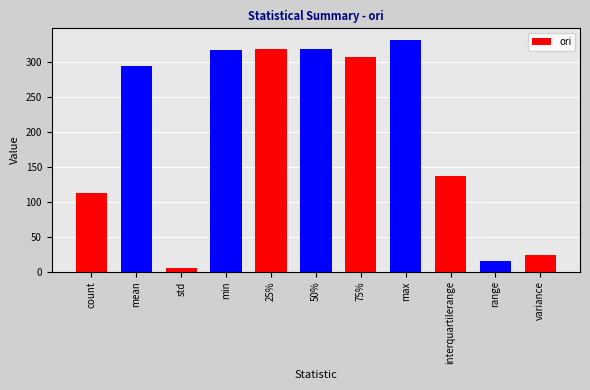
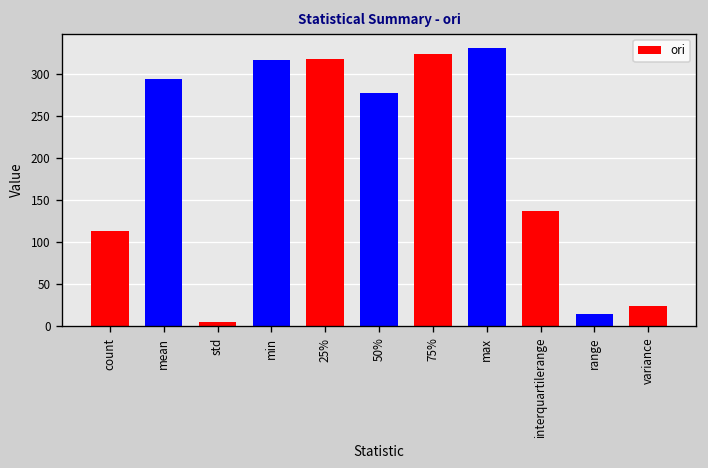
50%: 320 -> 280
75%: 310 -> 320
